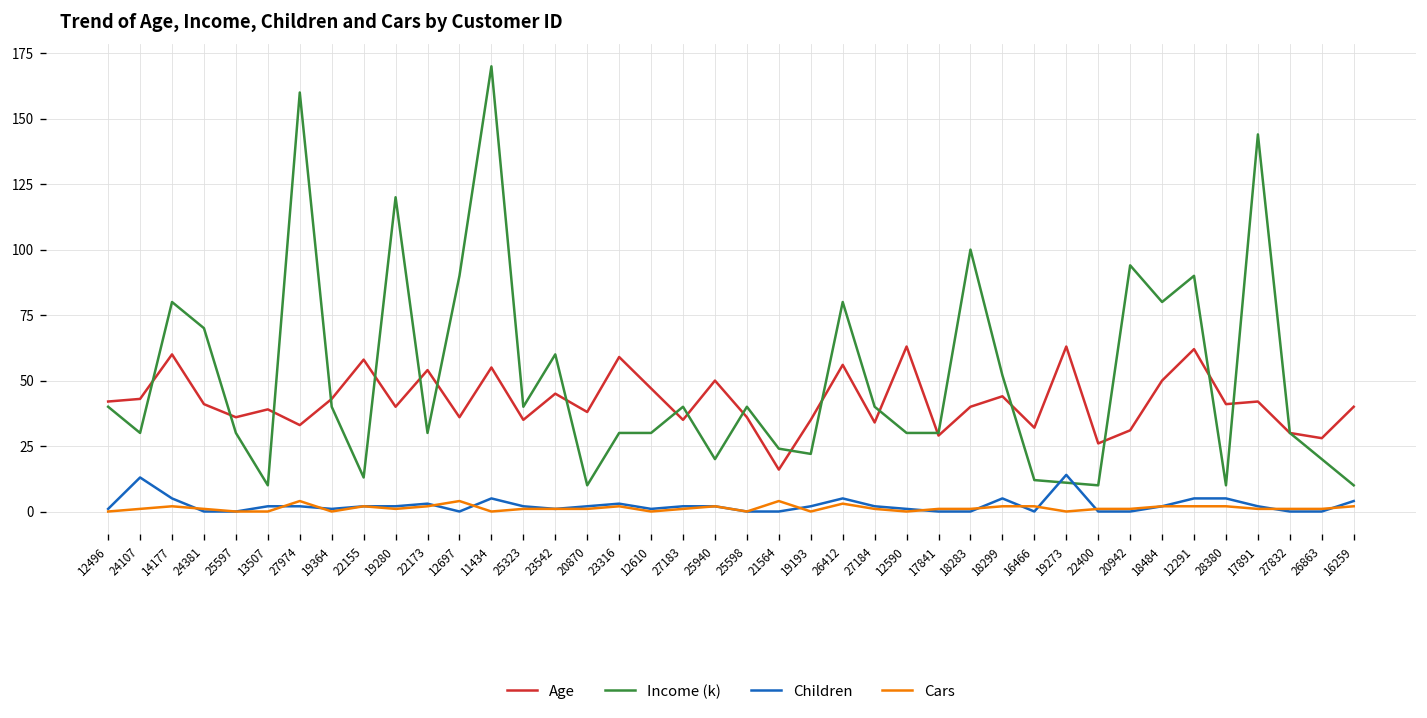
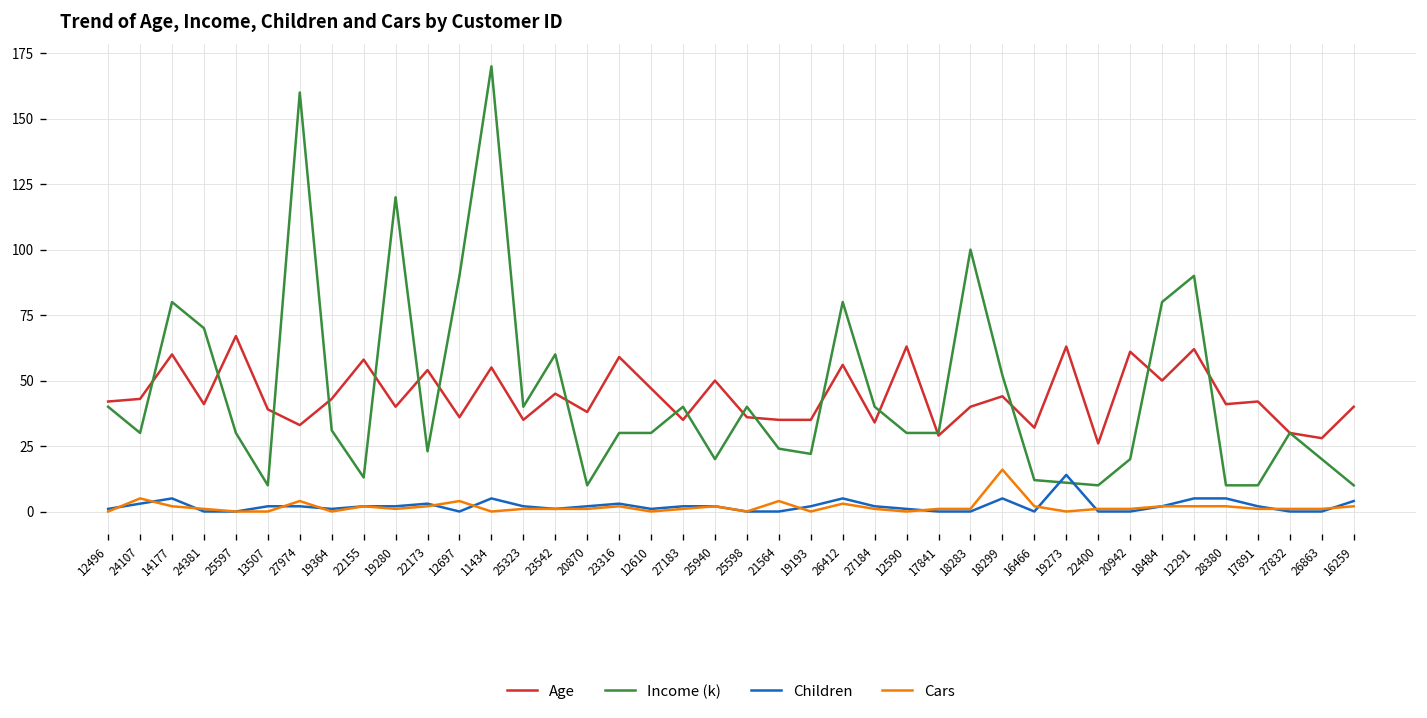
Children, 24107: 13 -> 3
Cars, 24107: 1 -> 5
Age, 25597: 36 -> 67
Income (k), 19364: 40 -> 31
Income (k), 22173: 30 -> 23
Age, 21564: 16 -> 35
Cars, 18299: 2 -> 16
Age, 20942: 31 -> 61
Income (k), 20942: 94 -> 20
Income (k), 17891: 144 -> 10
